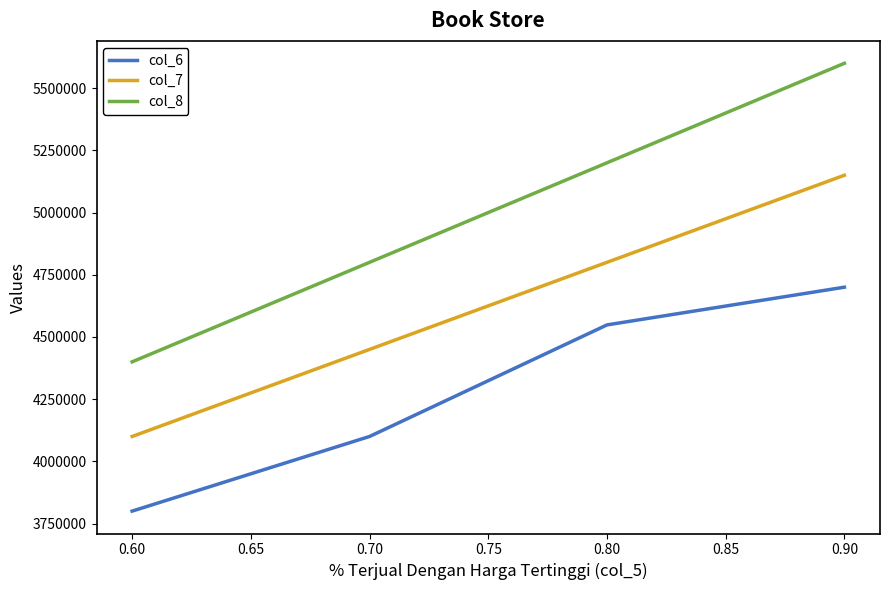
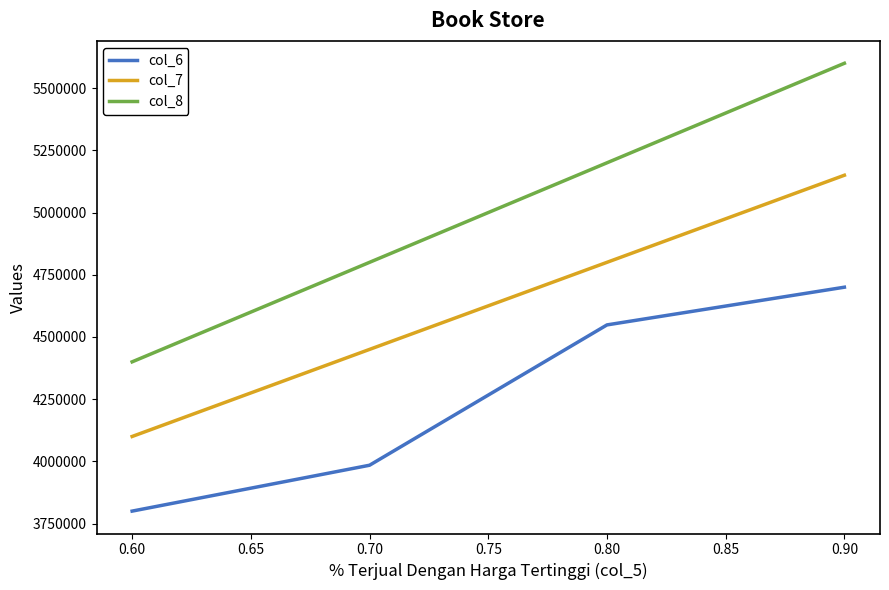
col_6, 0.70: 4100000 -> 3980000
